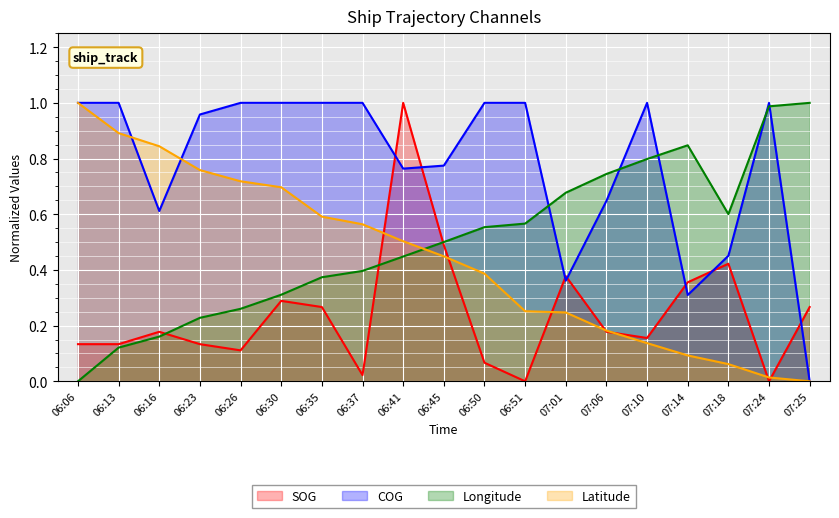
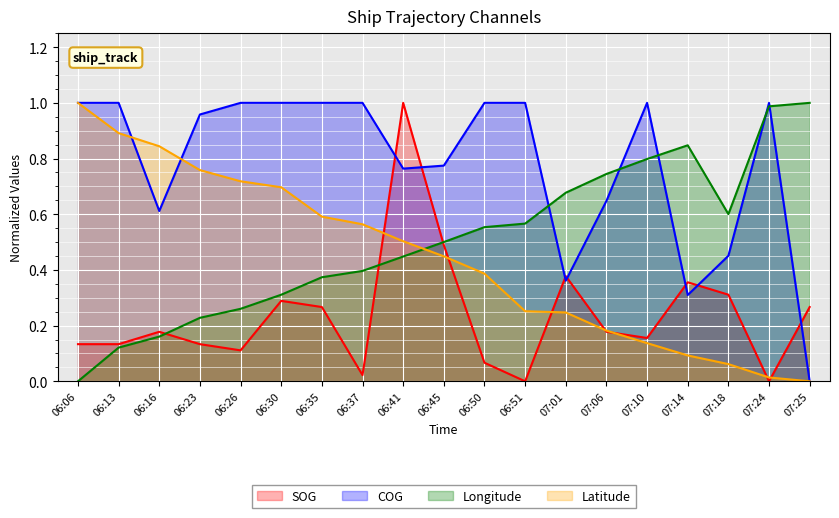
SOG, 07:18: 0.42 -> 0.31
